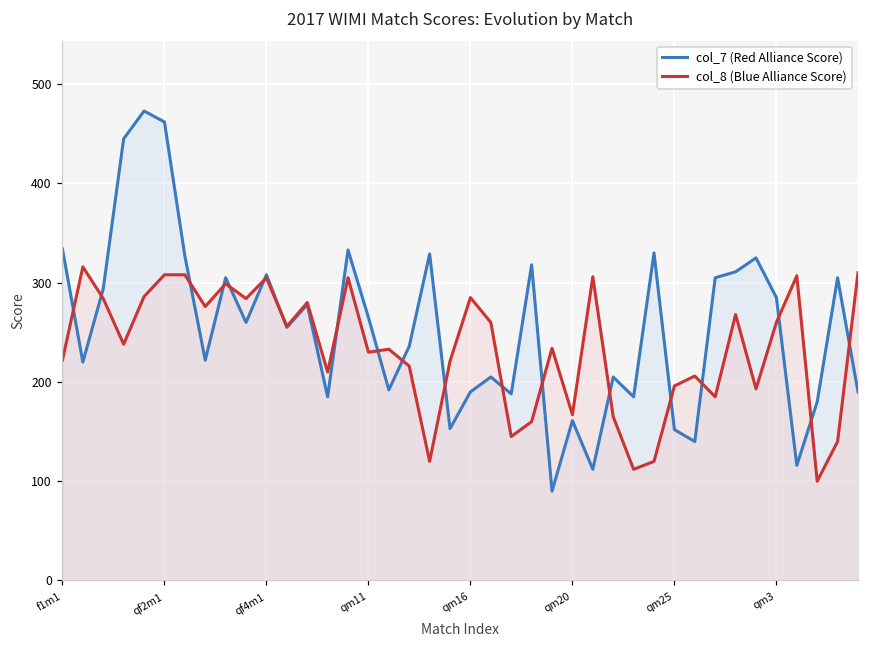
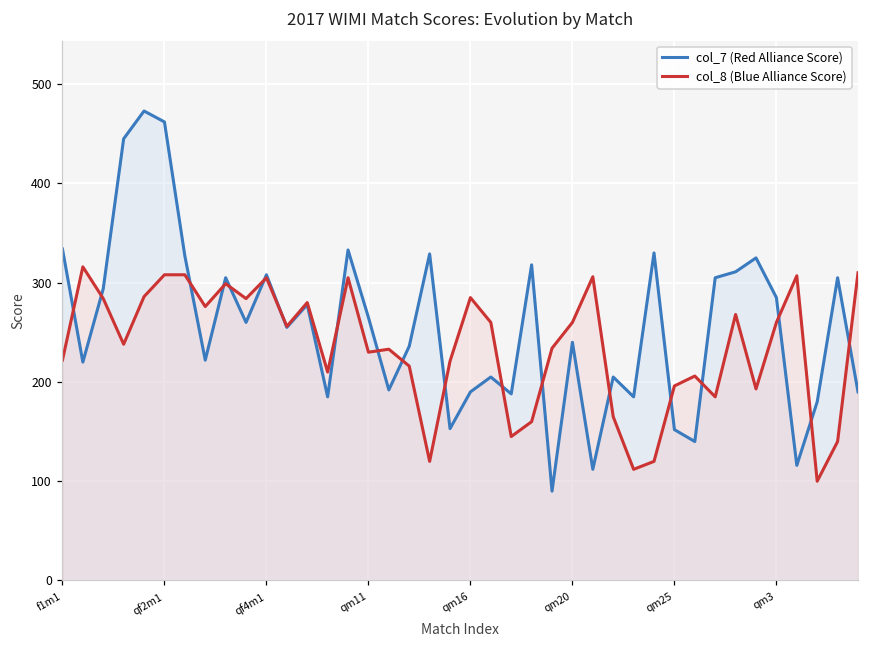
col_7 (Red Alliance Score), qm20: 160 -> 240
col_8 (Blue Alliance Score), qm20: 170 -> 260
